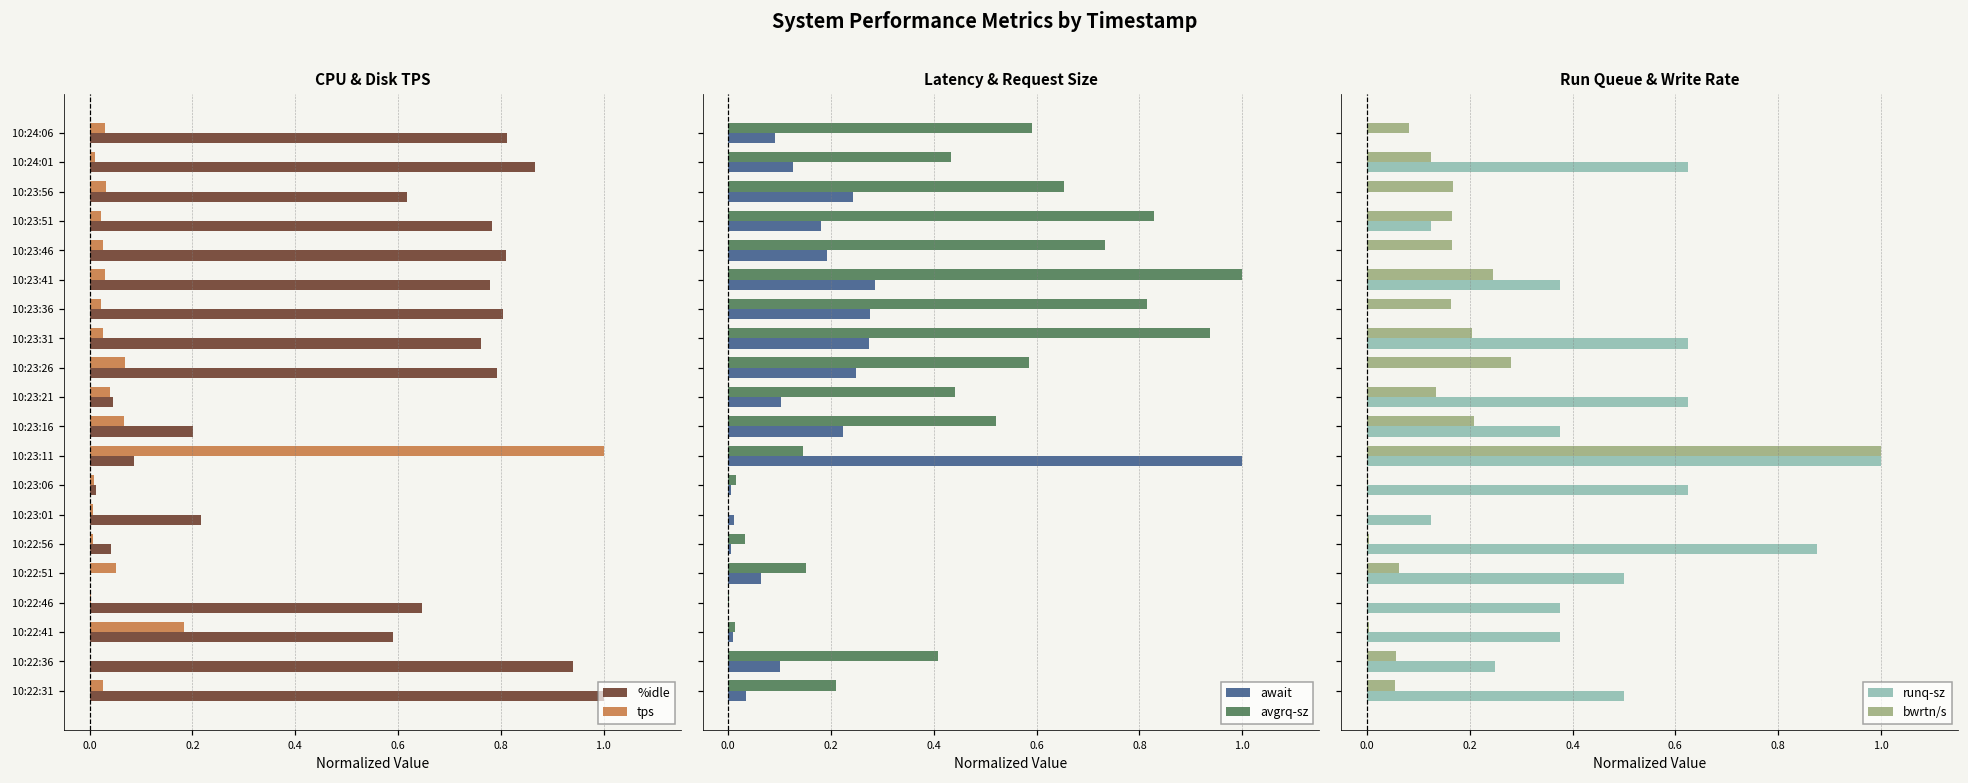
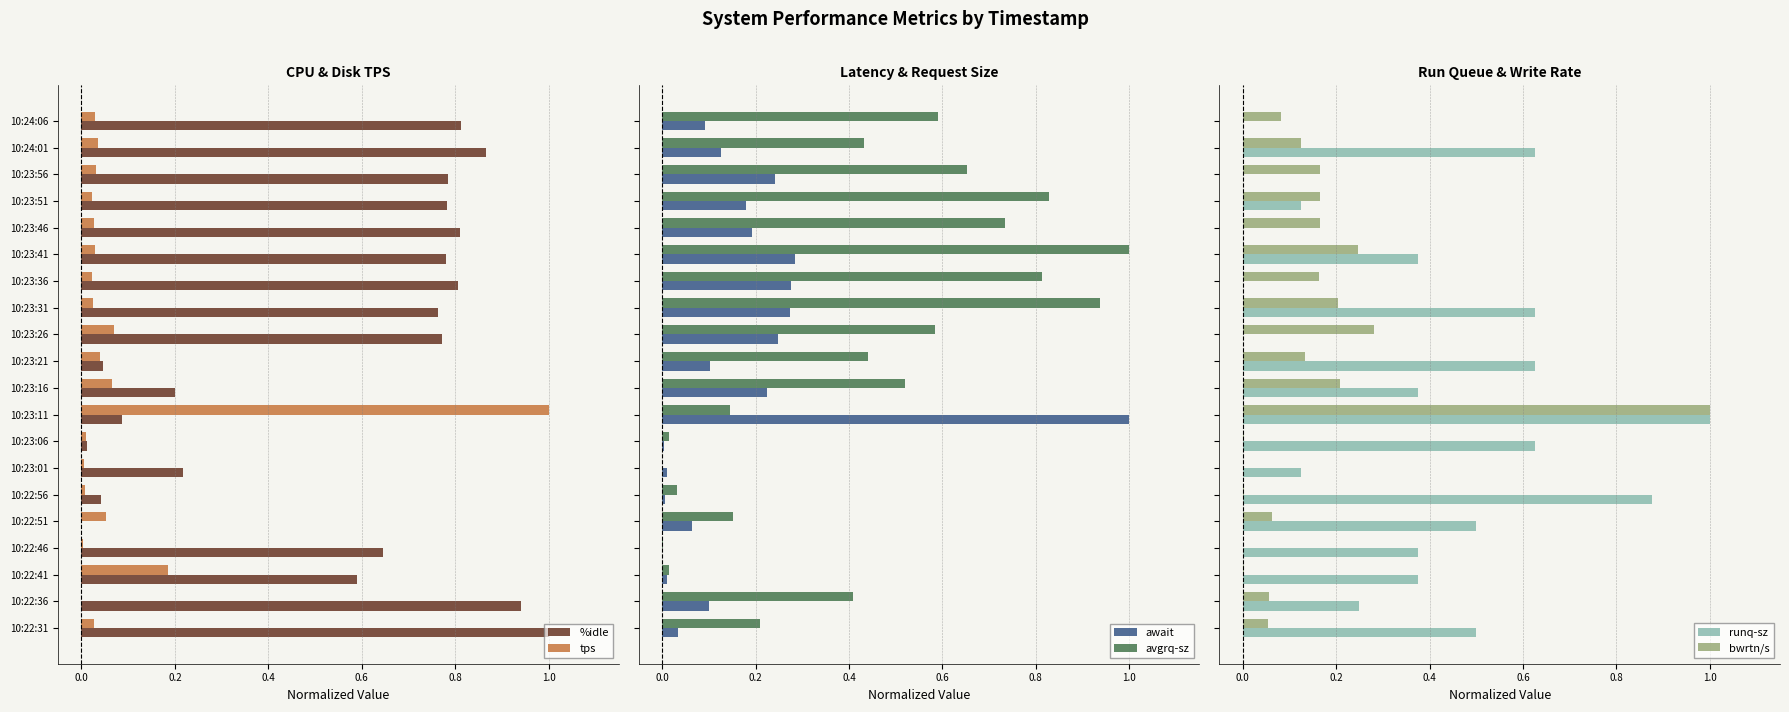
CPU & Disk TPS, tps, 10:24:01: 0.01 -> 0.04
CPU & Disk TPS, %idle, 10:23:56: 0.62 -> 0.78
CPU & Disk TPS, %idle, 10:23:26: 0.79 -> 0.77
